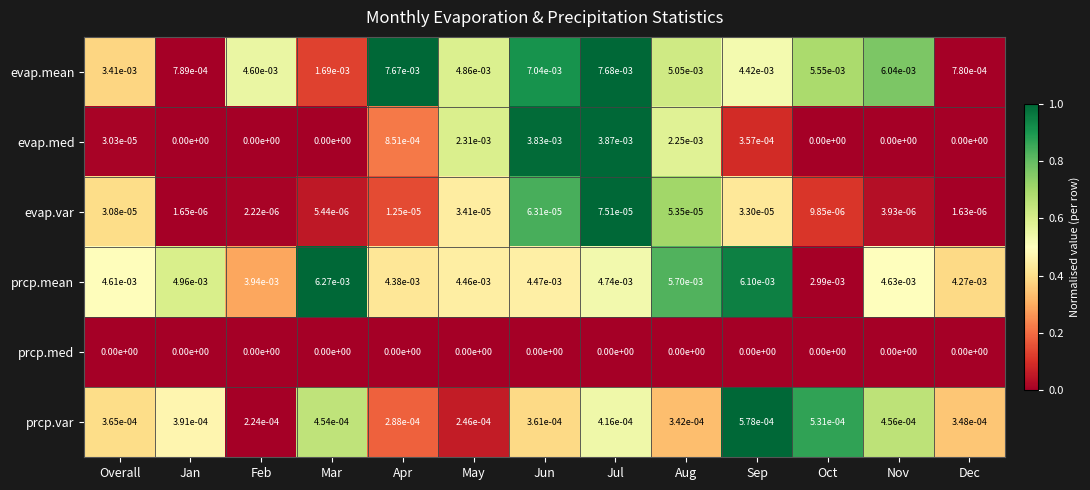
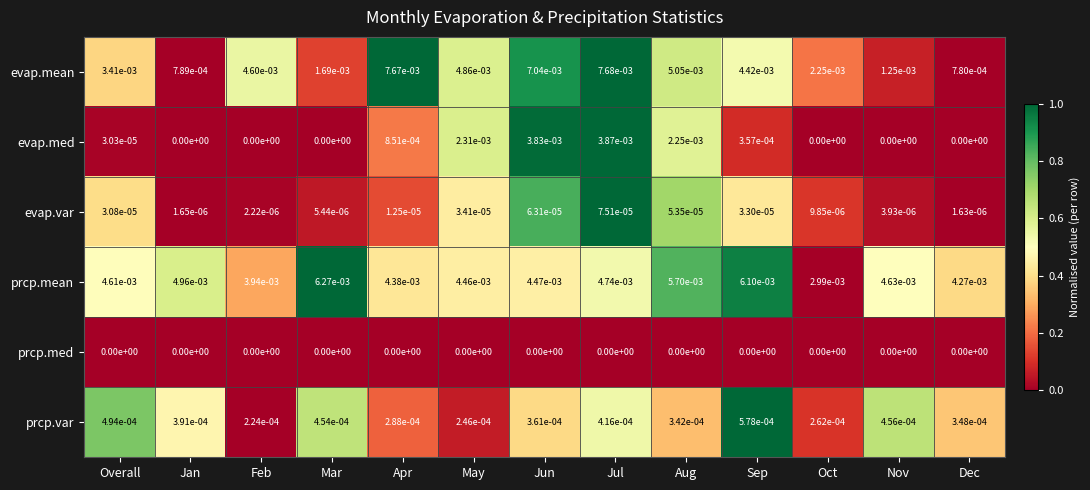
evap.mean, Oct: 5.55e-03 -> 2.25e-03
evap.mean, Nov: 6.04e-03 -> 1.25e-03
prcp.var, Overall: 3.65e-04 -> 4.94e-04
prcp.var, Oct: 5.31e-04 -> 2.62e-04
